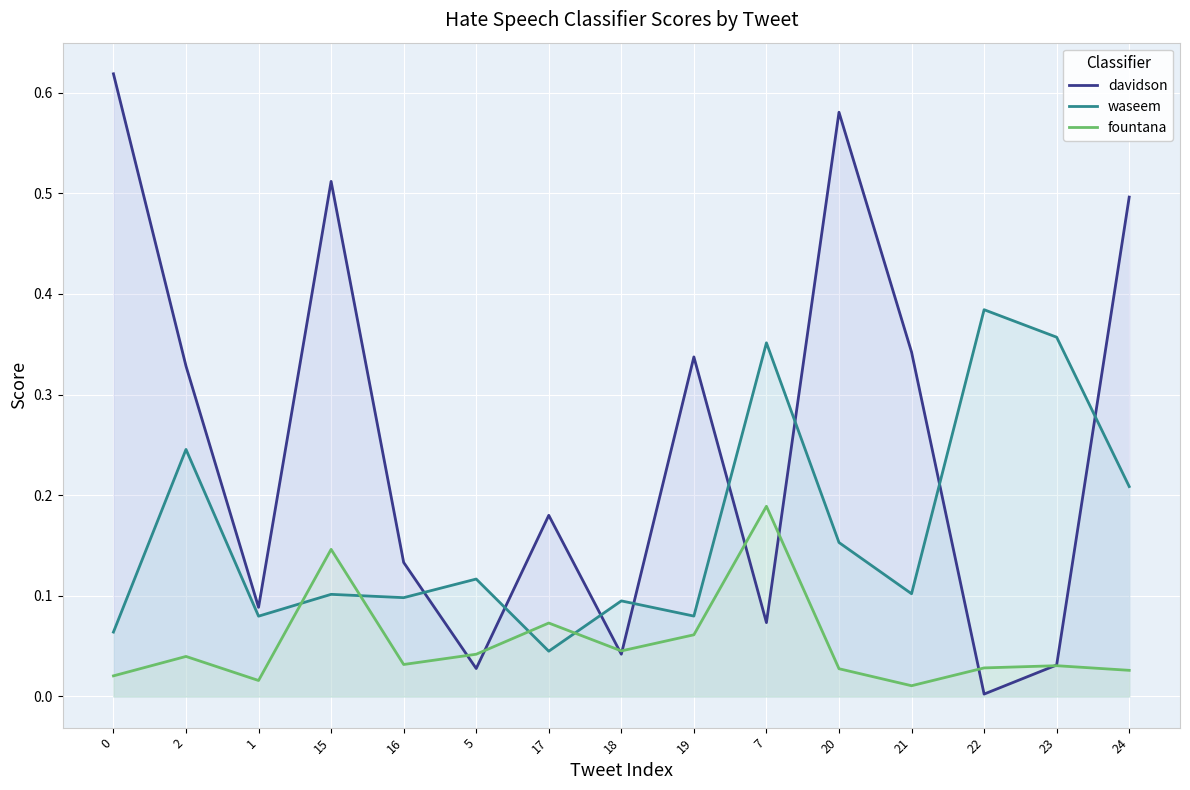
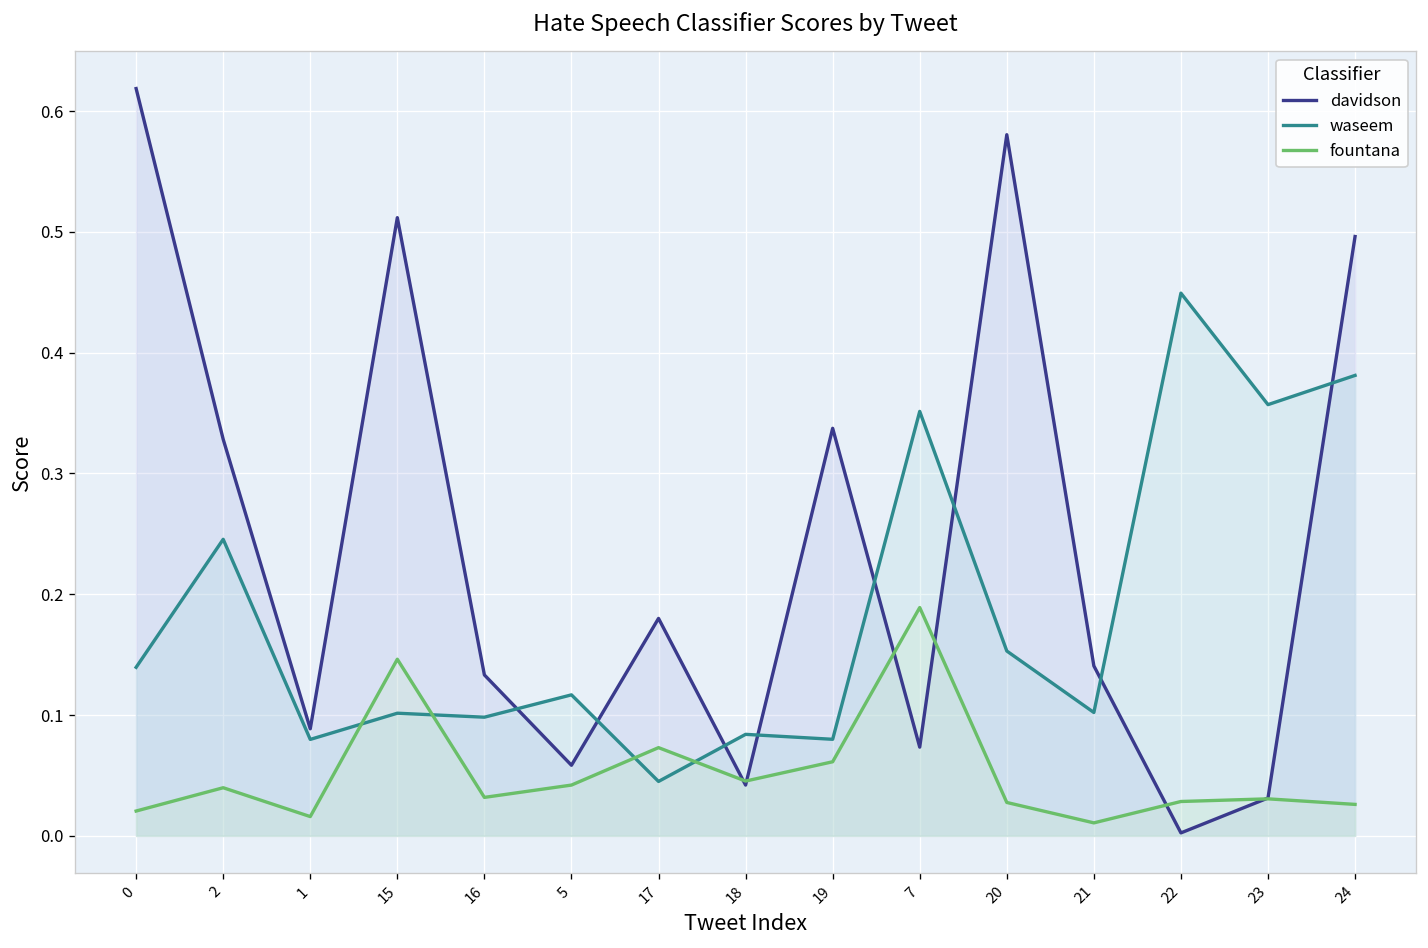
waseem, 0: 0.064 -> 0.140
davidson, 5: 0.028 -> 0.058
waseem, 18: 0.095 -> 0.084
davidson, 21: 0.342 -> 0.141
waseem, 22: 0.384 -> 0.449
waseem, 24: 0.209 -> 0.381
